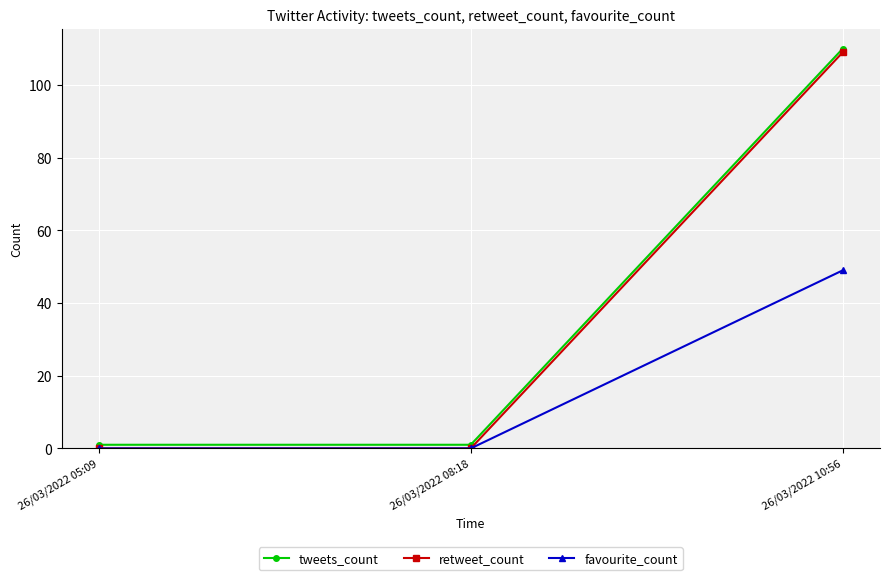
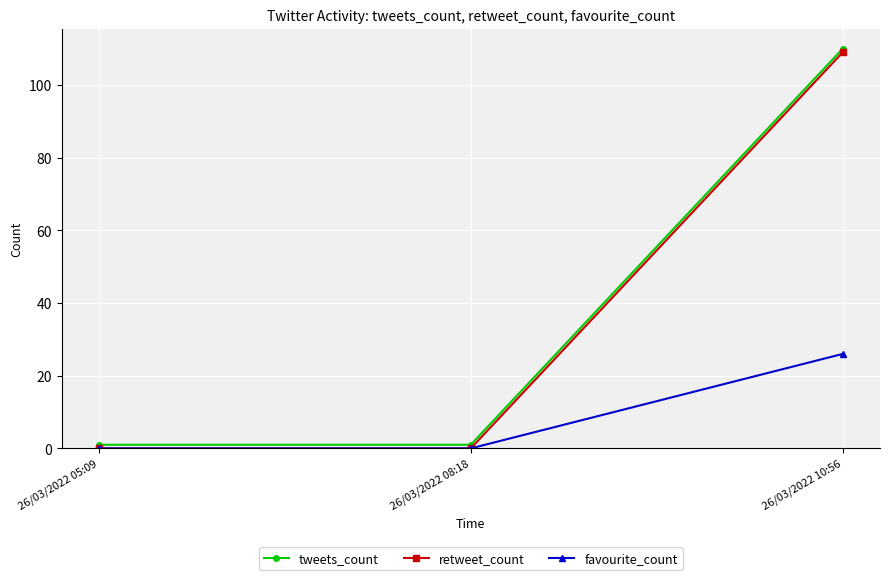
favourite_count, 26/03/2022 10:56: 49 -> 26
